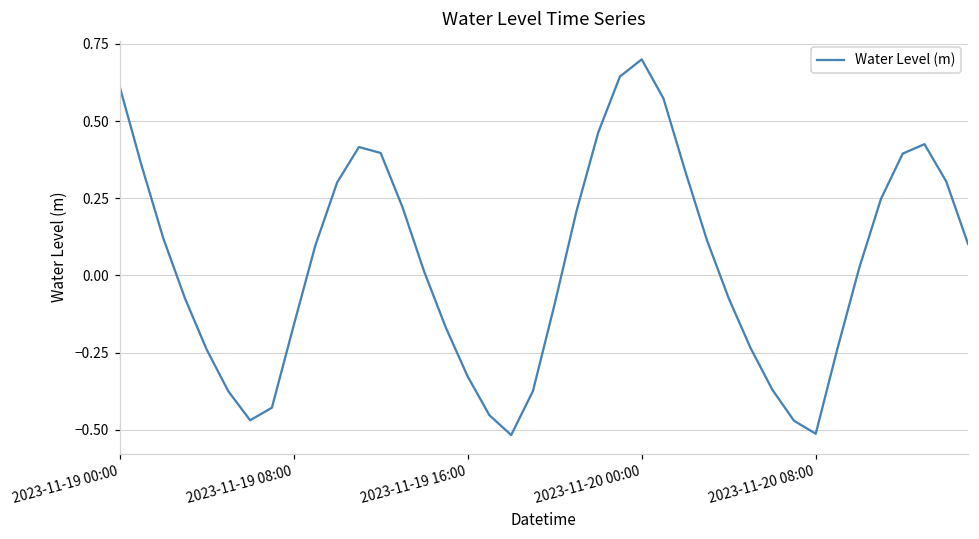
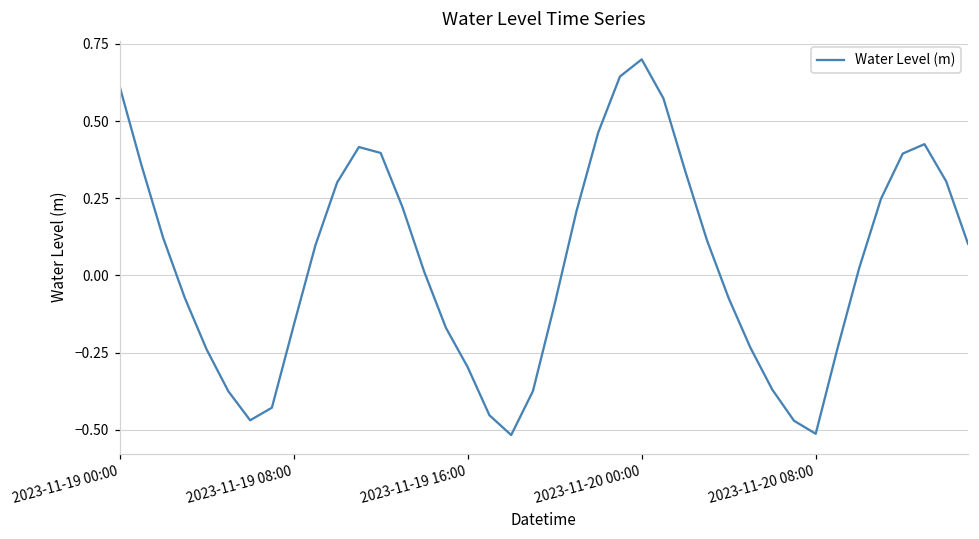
2023-11-19 16:00: -0.33 -> -0.30
